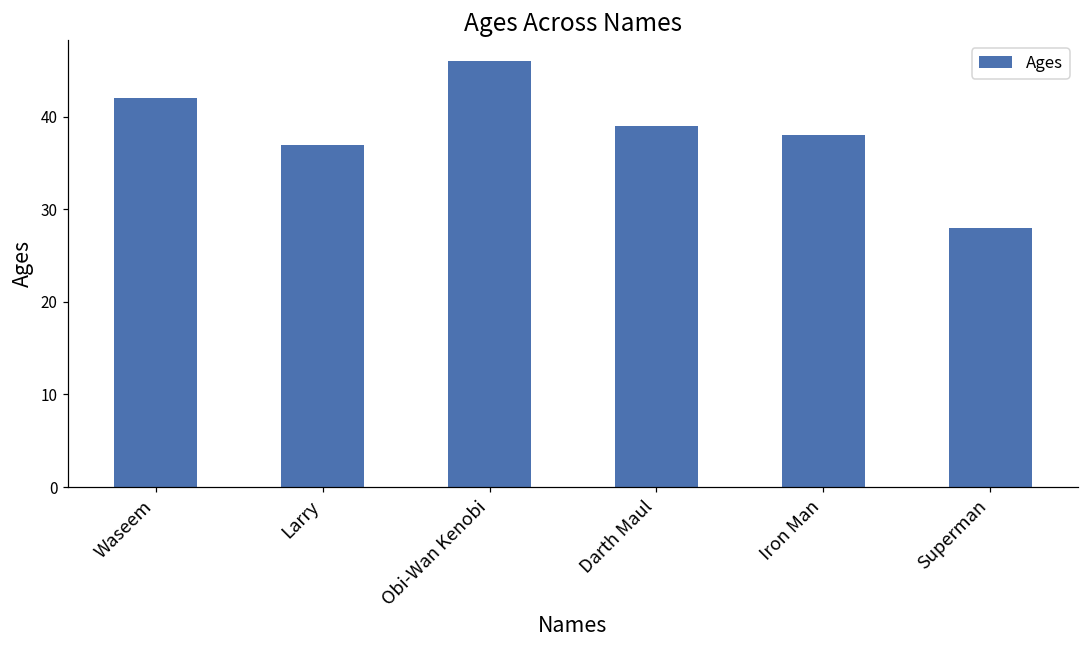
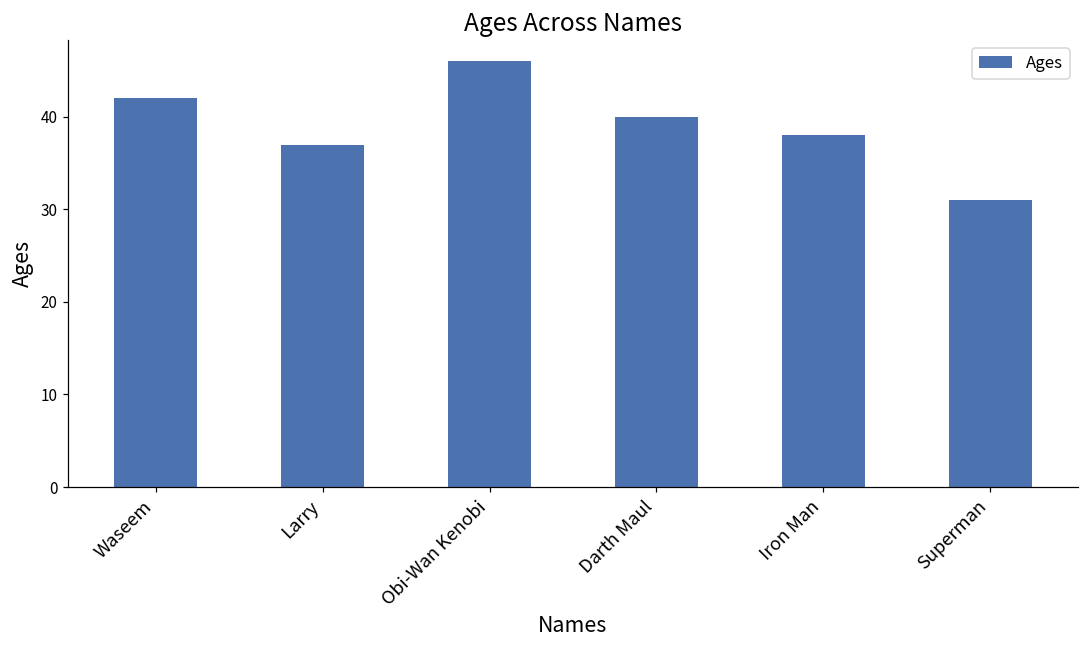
Darth Maul: 39 -> 40
Superman: 28 -> 31
